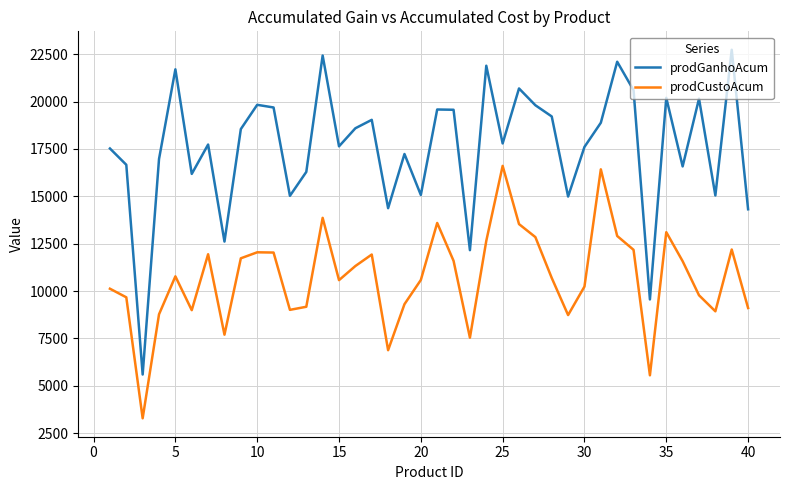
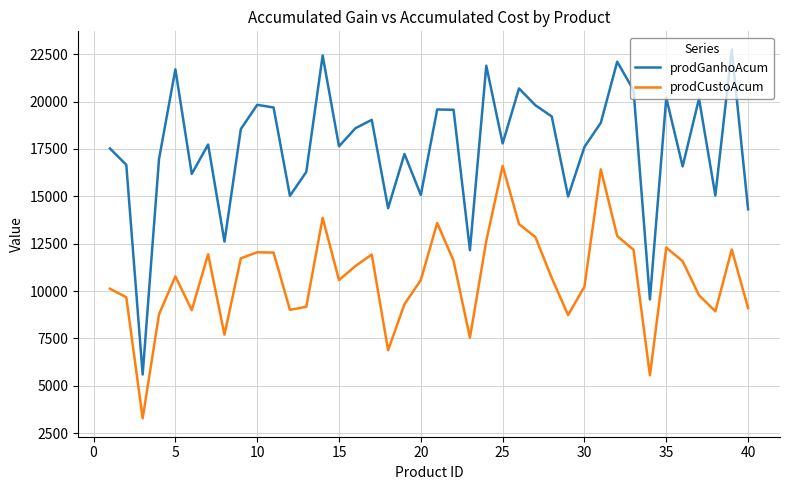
prodCustoAcum, 35: 13100 -> 12300
